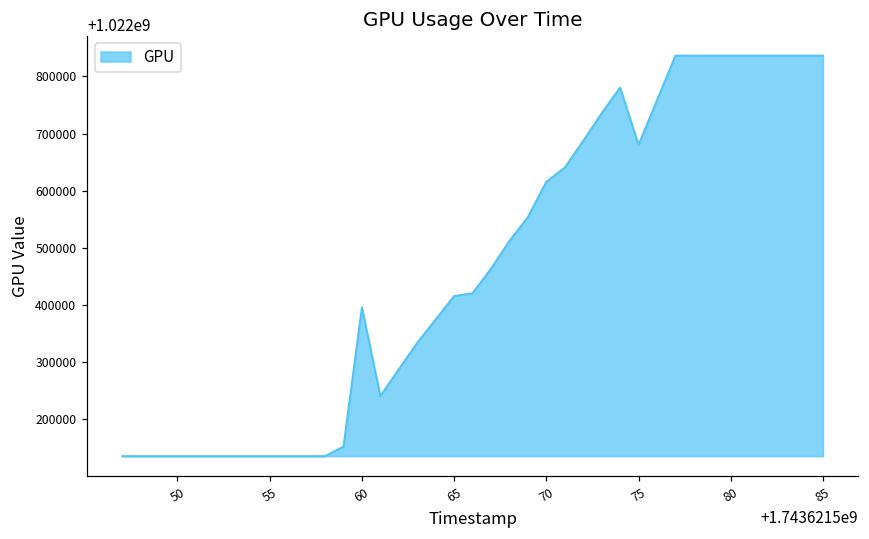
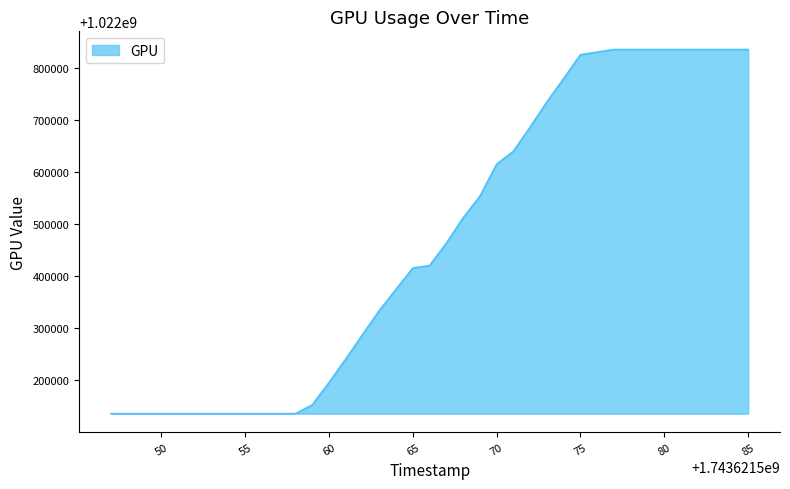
60: 1022400000 -> 1022200000
75: 1022680000 -> 1022830000
